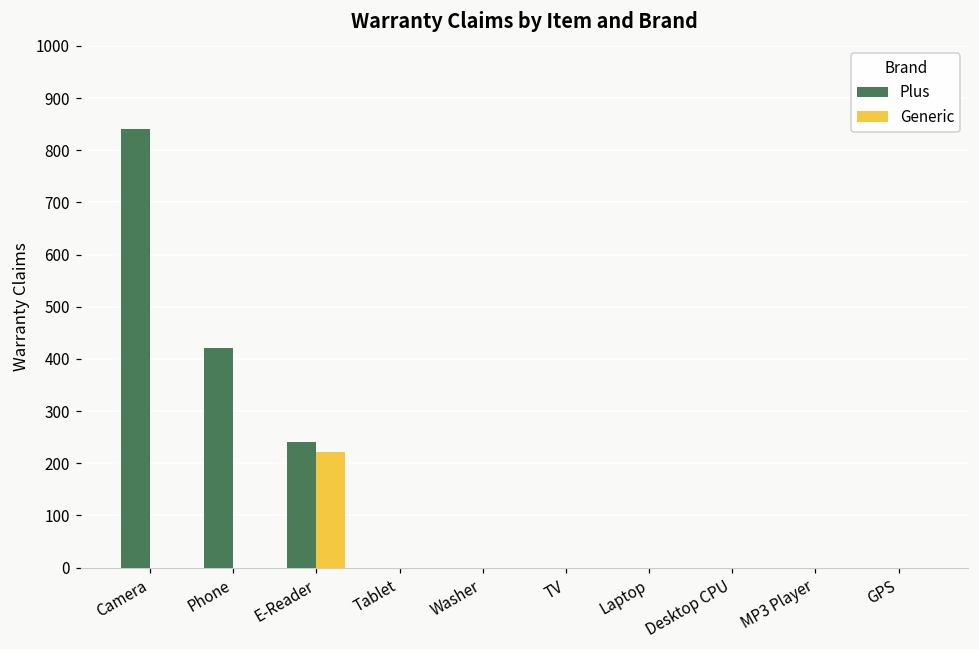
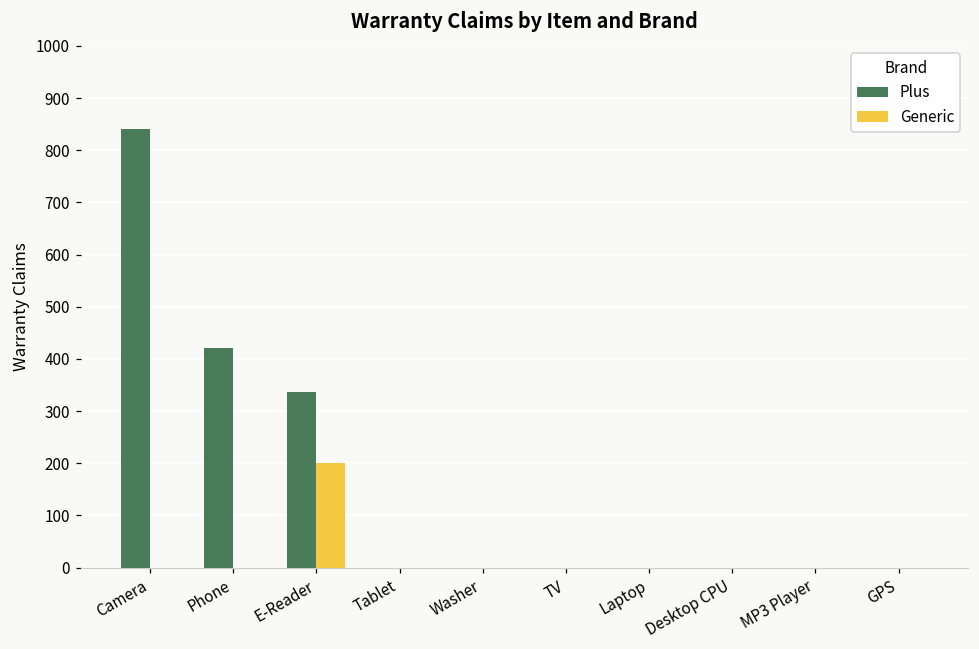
Plus, E-Reader: 240 -> 340
Generic, E-Reader: 220 -> 200
